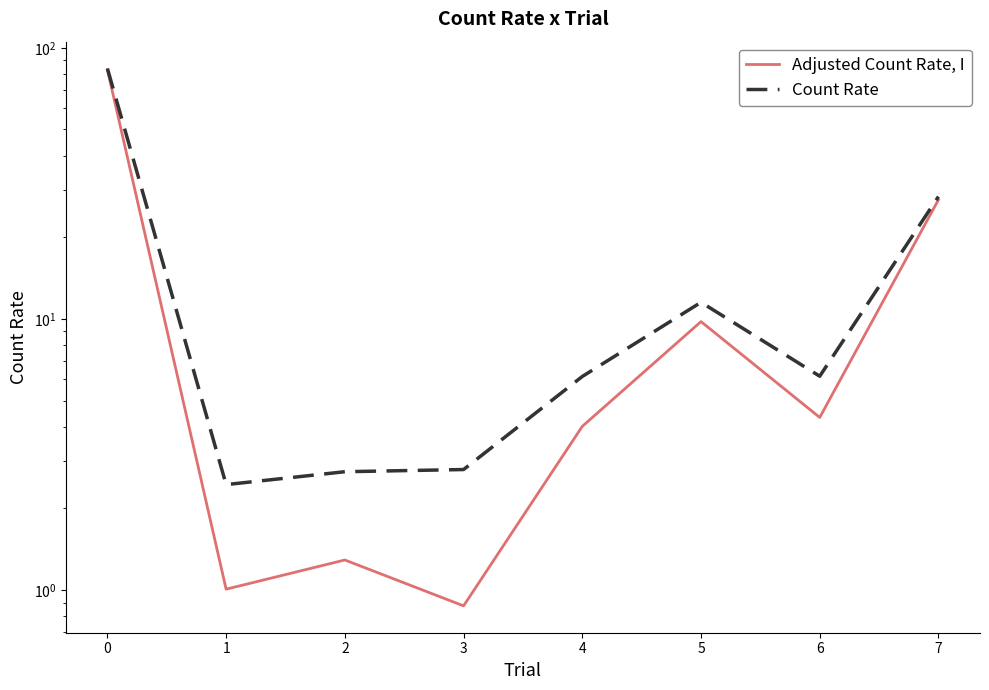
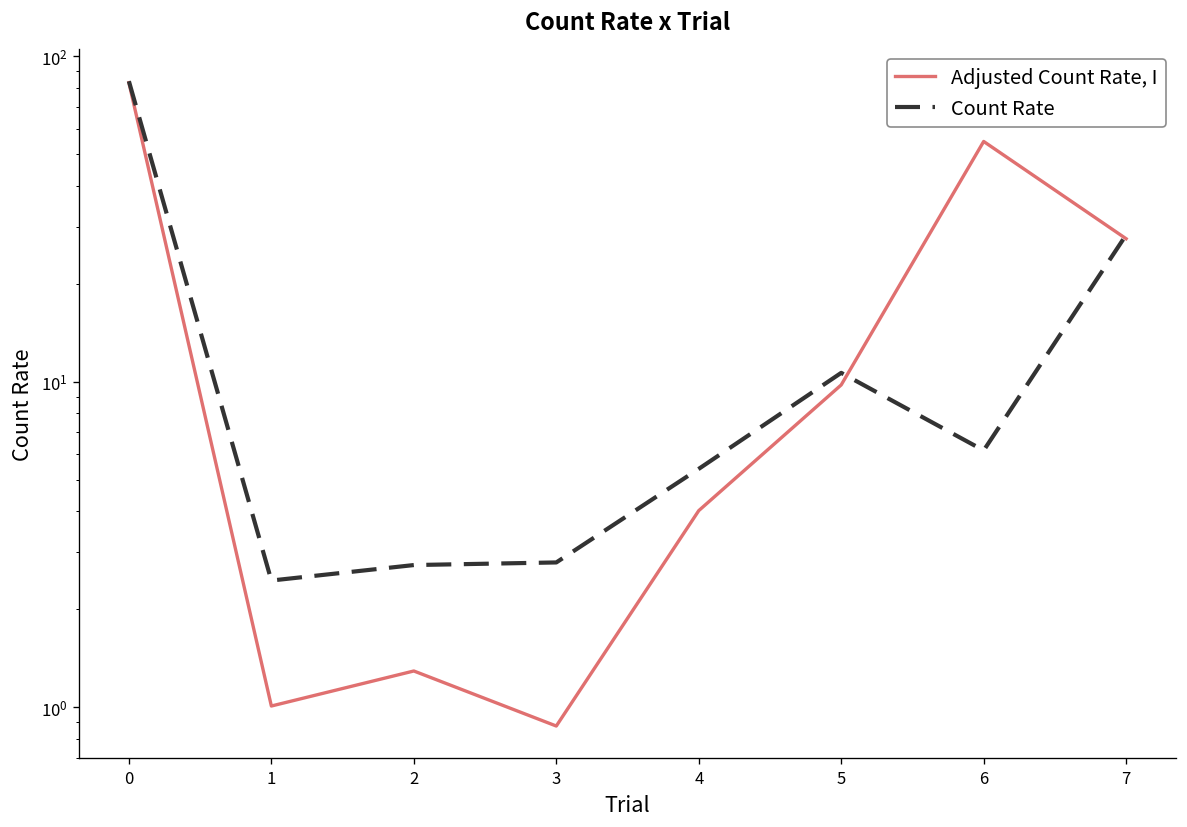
Count Rate, 4: 6.1 -> 5.4
Count Rate, 5: 11.5 -> 10.7
Adjusted Count Rate, I, 6: 4.3 -> 55
